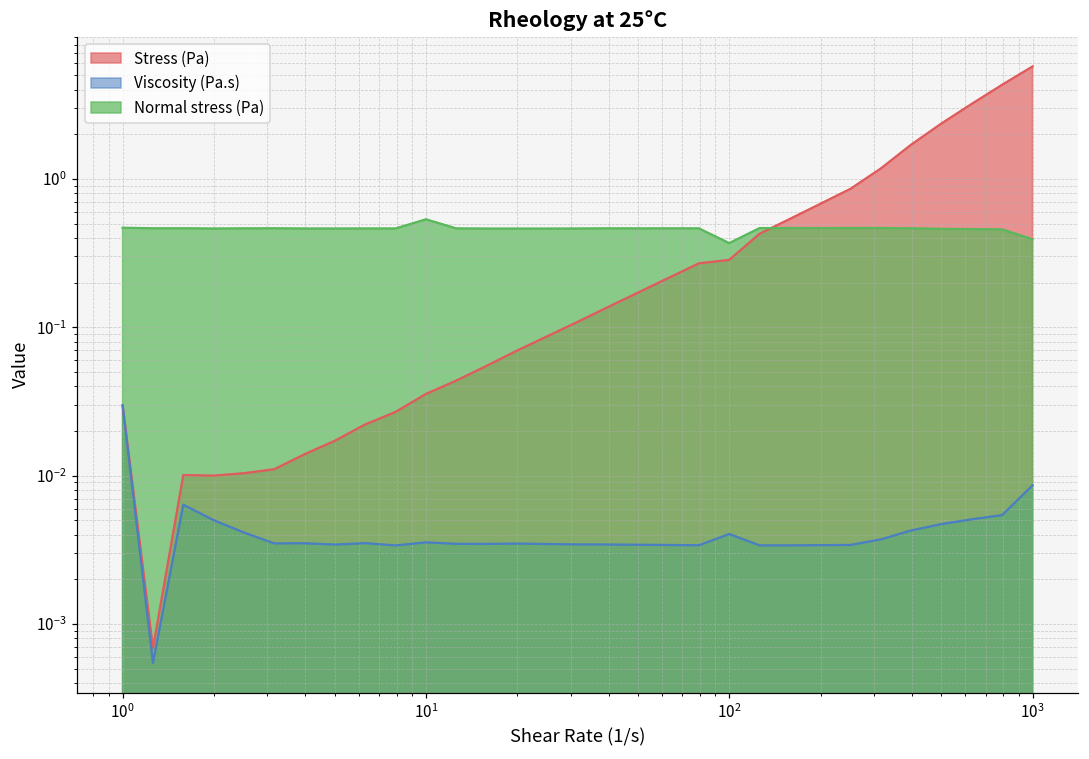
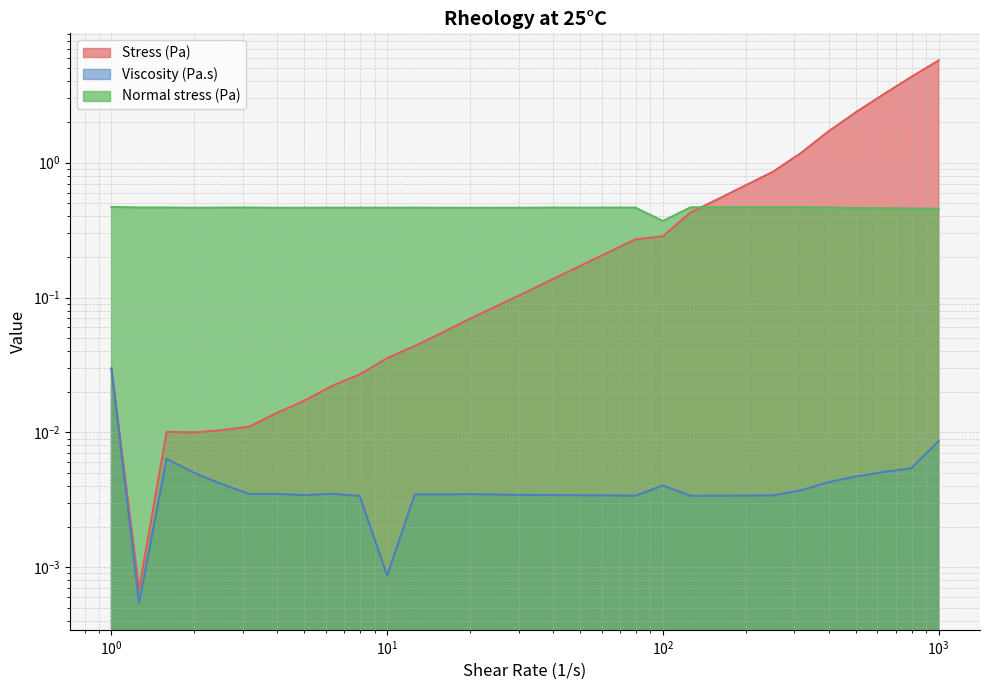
Viscosity (Pa.s), 10^1: 0.0036 -> 0.0009
Normal stress (Pa), 10^1: 0.53 -> 0.46
Normal stress (Pa), 10^3: 0.39 -> 0.46
